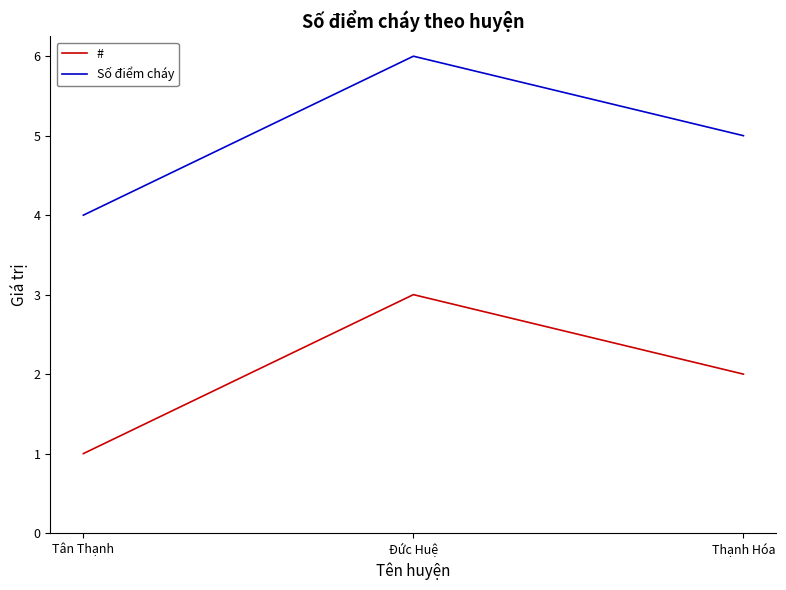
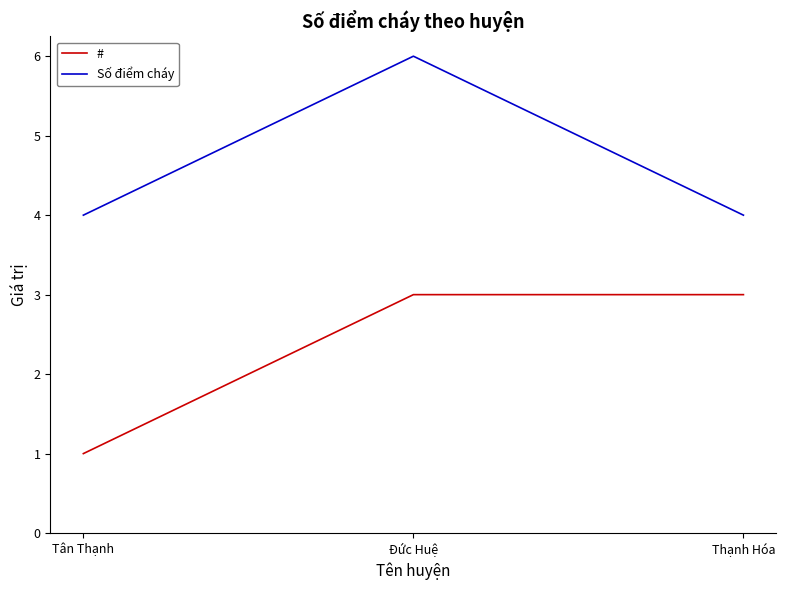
#, Thạnh Hóa: 2 -> 3
Số điểm cháy, Thạnh Hóa: 5 -> 4
